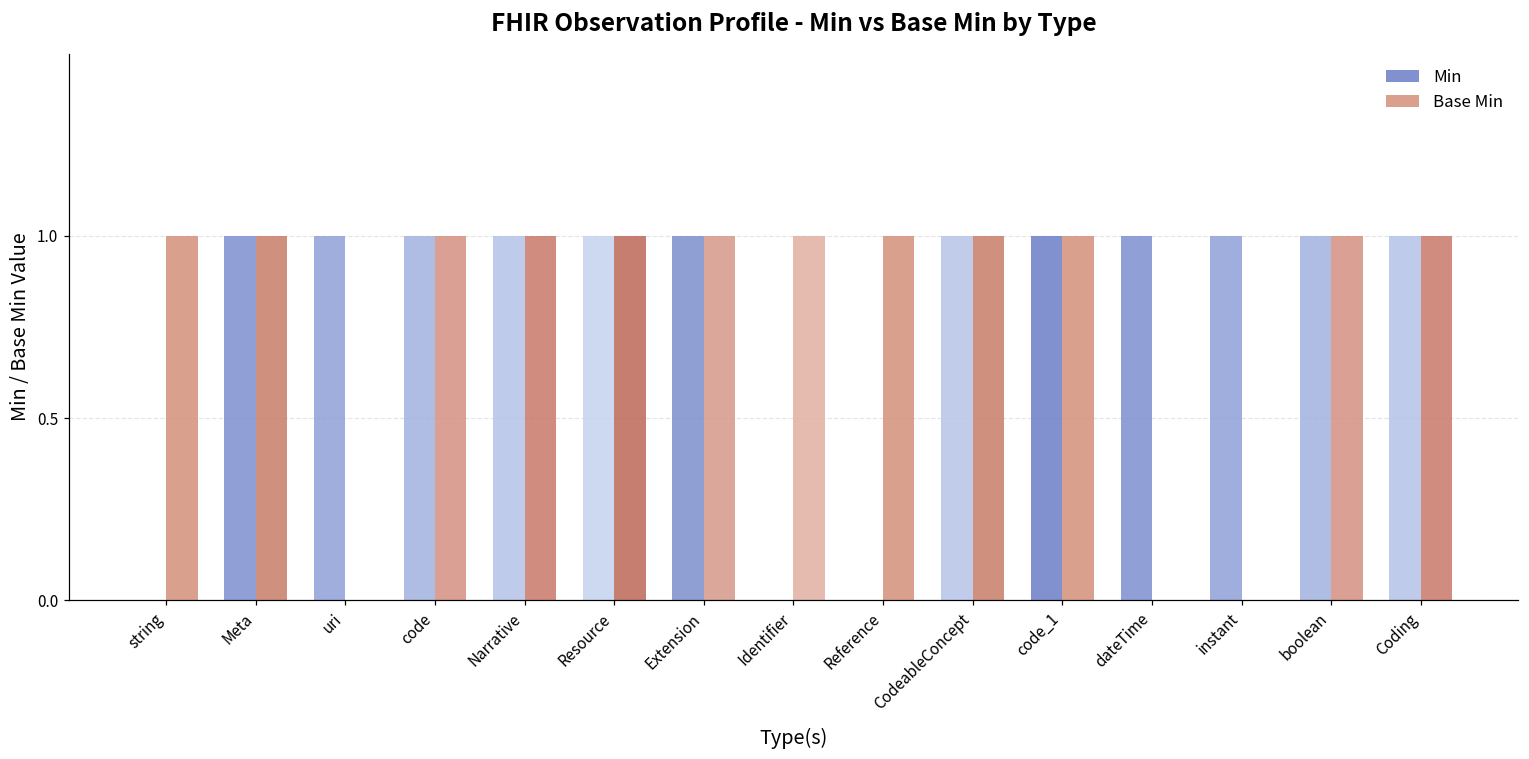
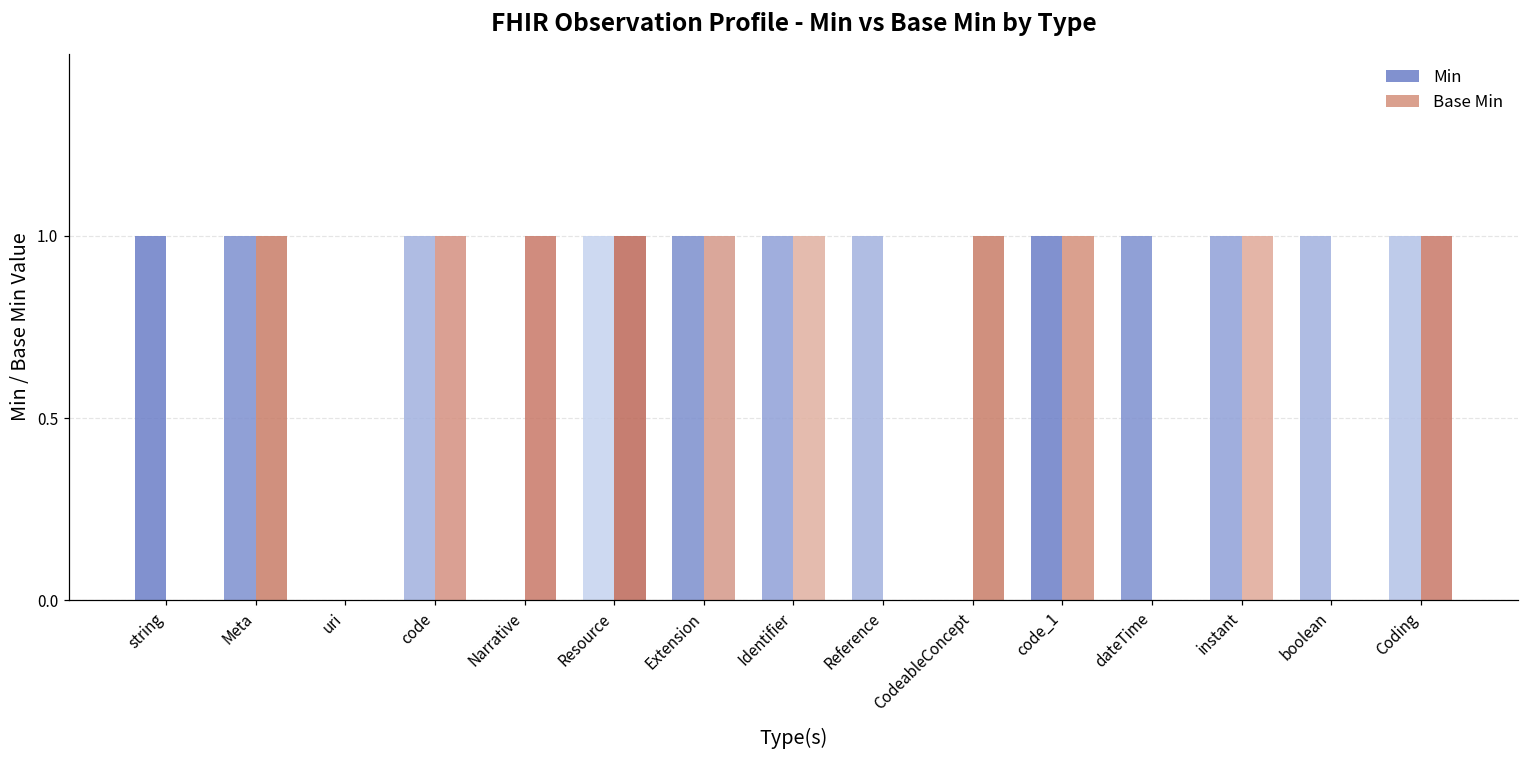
Min, string: 0 -> 1
Base Min, string: 1 -> 0
Min, uri: 1 -> 0
Min, Narrative: 1 -> 0
Min, Identifier: 0 -> 1
Min, Reference: 0 -> 1
Base Min, Reference: 1 -> 0
Min, CodeableConcept: 1 -> 0
Base Min, instant: 0 -> 1
Base Min, boolean: 1 -> 0
